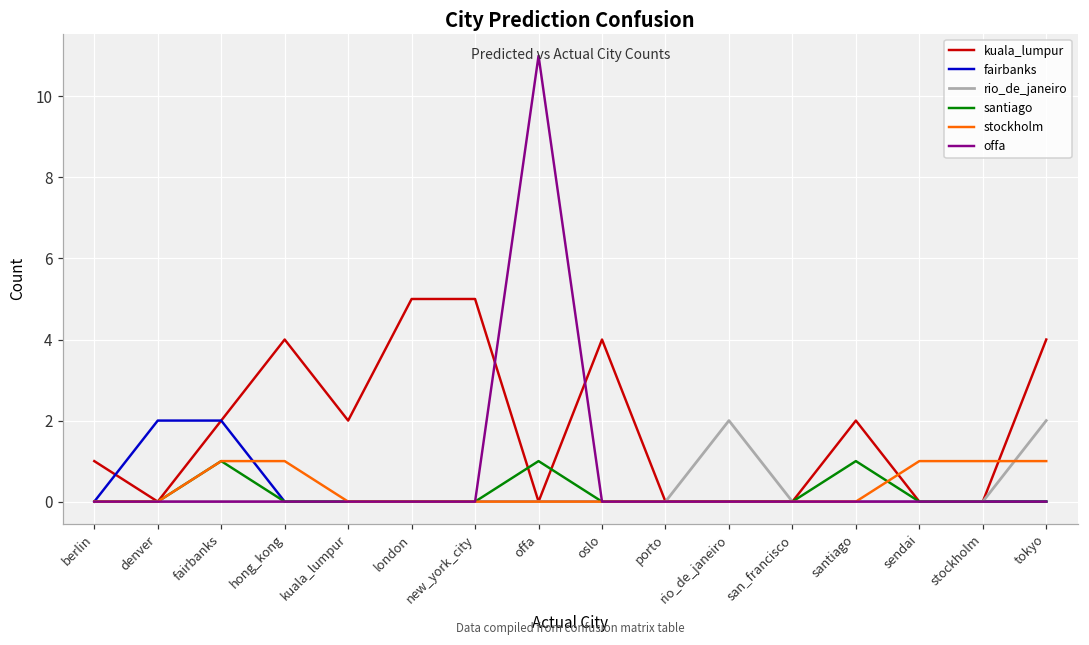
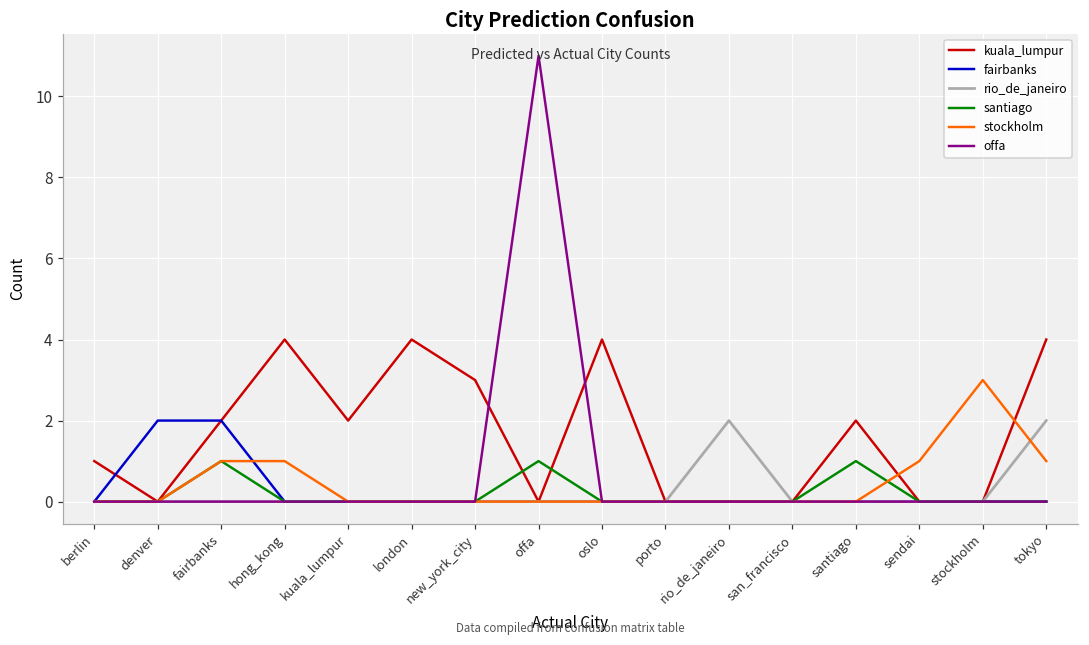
kuala_lumpur, london: 5 -> 4
kuala_lumpur, new_york_city: 5 -> 3
stockholm, stockholm: 1 -> 3
